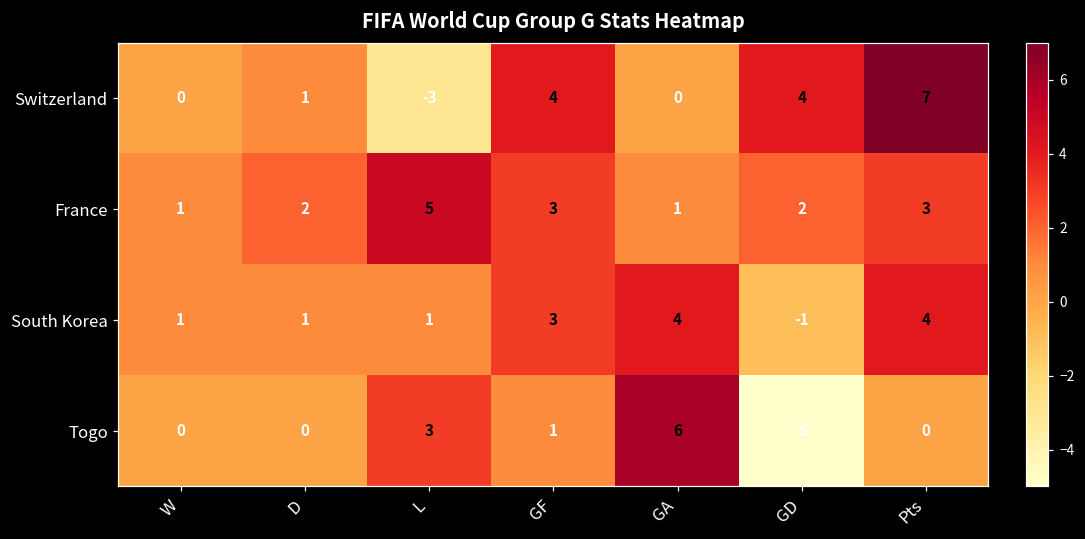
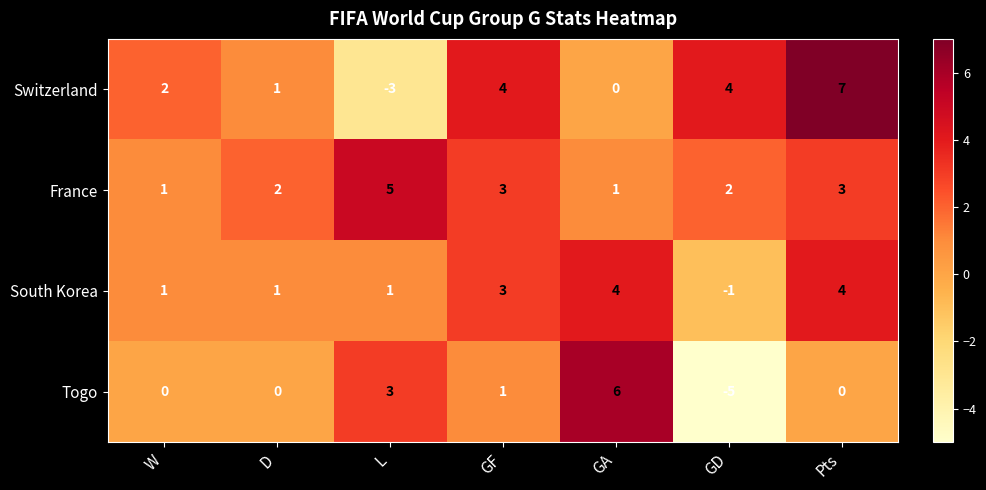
Switzerland, W: 0 -> 2
